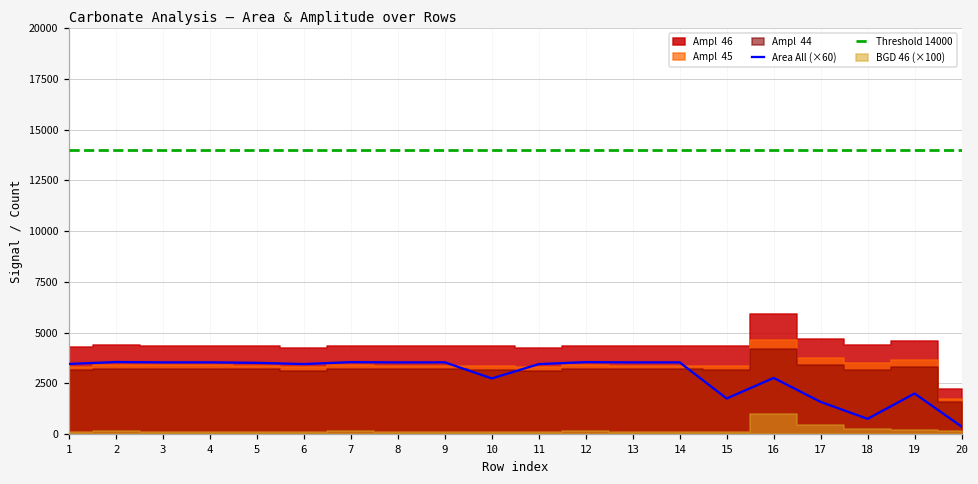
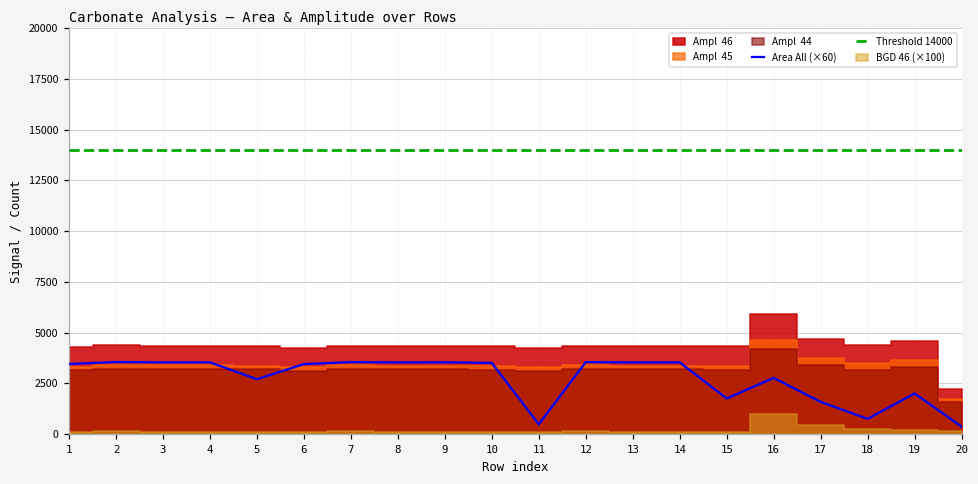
Area All (×60), 5: 3500 -> 2700
Area All (×60), 10: 2700 -> 3500
Area All (×60), 11: 3500 -> 500
